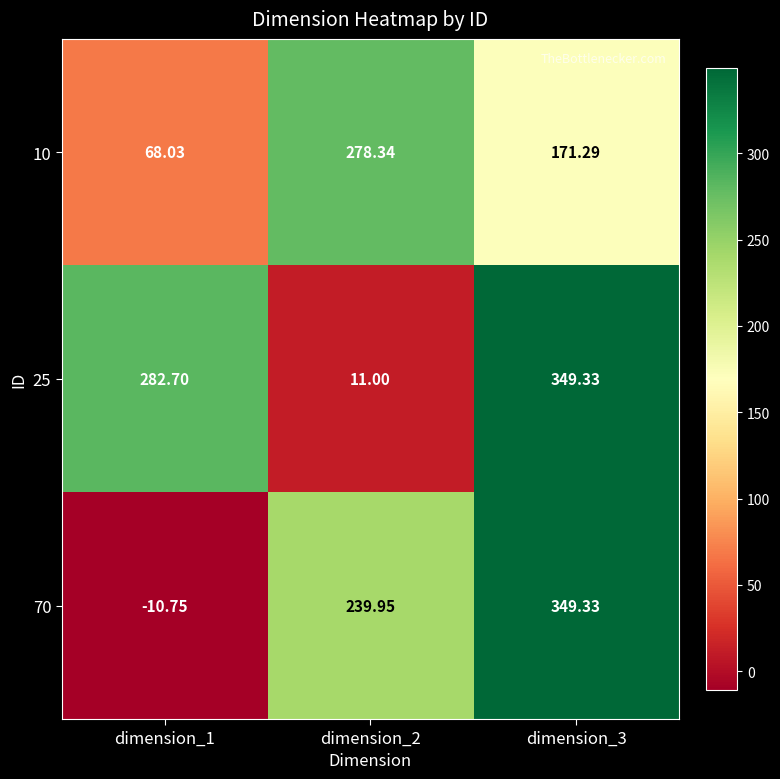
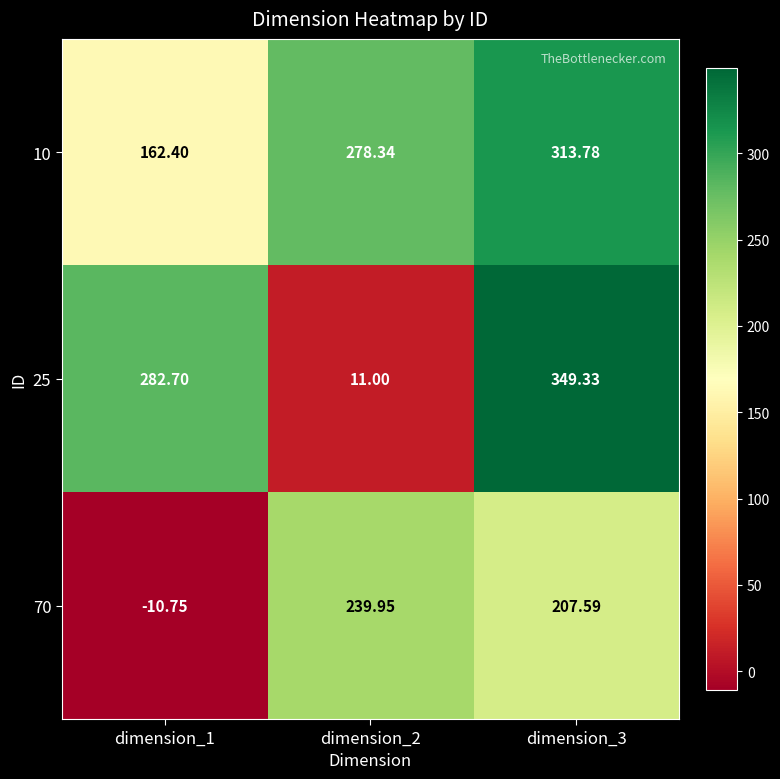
10, dimension_1: 68.03 -> 162.40
10, dimension_3: 171.29 -> 313.78
70, dimension_3: 349.33 -> 207.59
